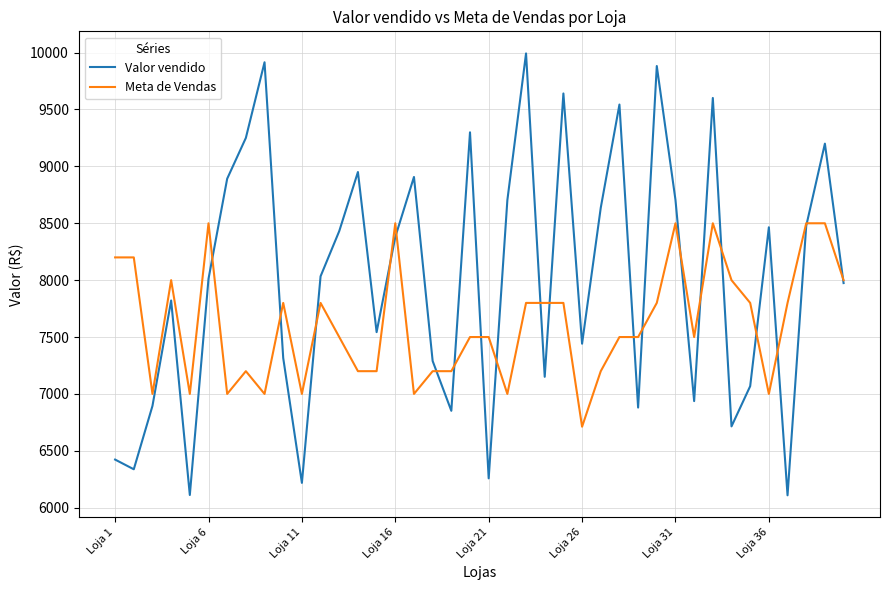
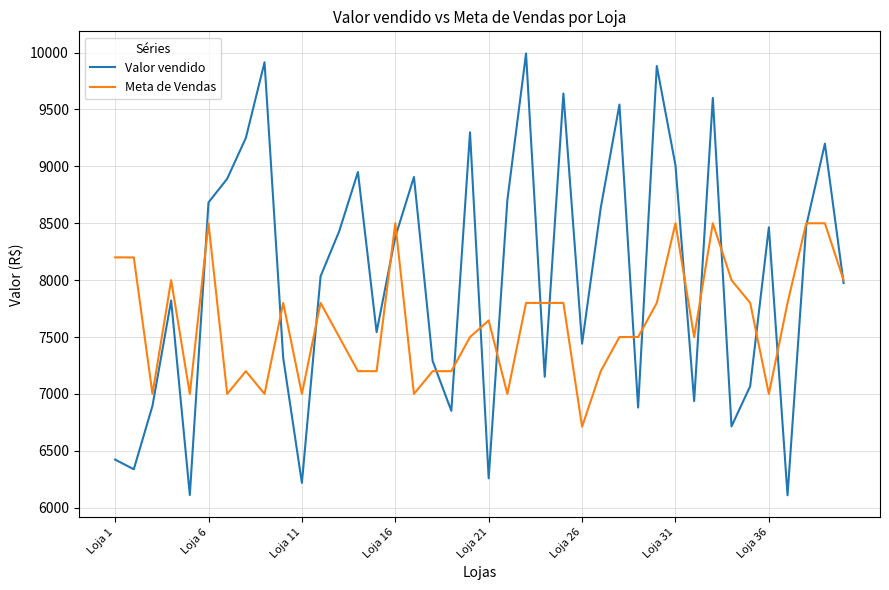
Valor vendido, Loja 6: 8010 -> 8680
Meta de Vendas, Loja 21: 7500 -> 7650
Valor vendido, Loja 31: 8710 -> 9010
